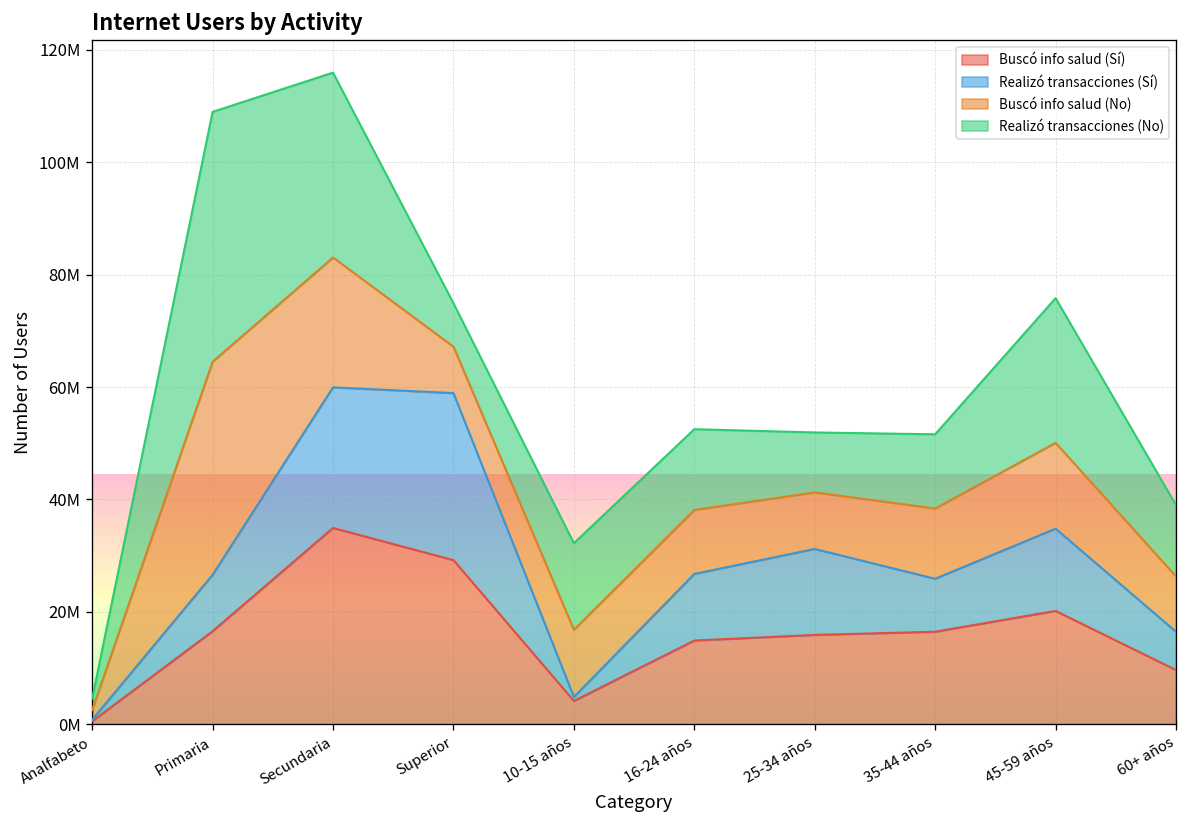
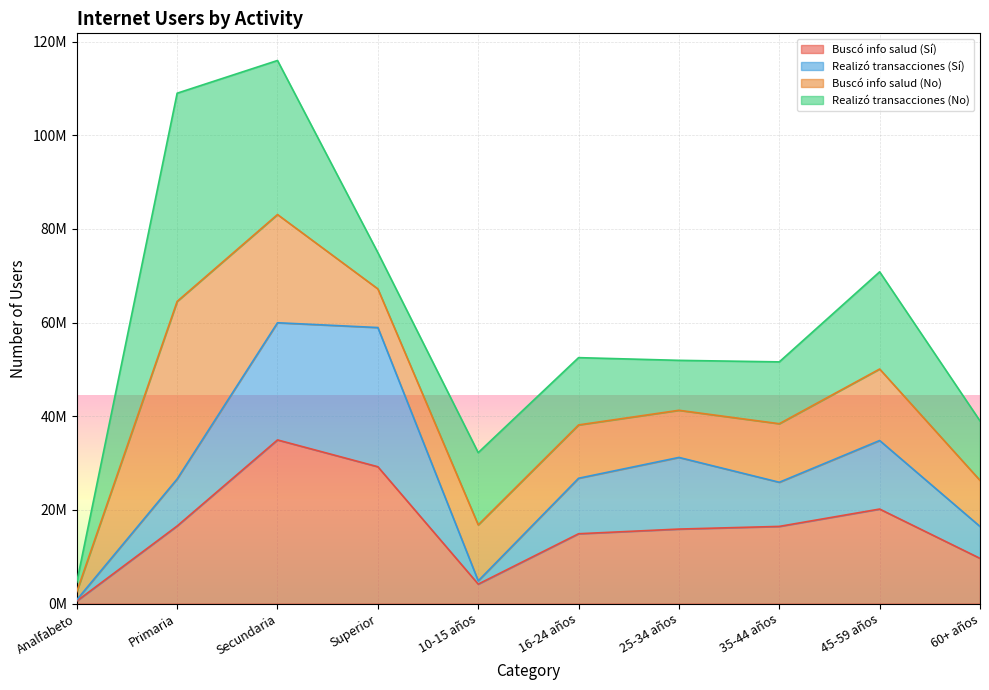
Realizó transacciones (No), 45-59 años: 26000000 -> 21000000
